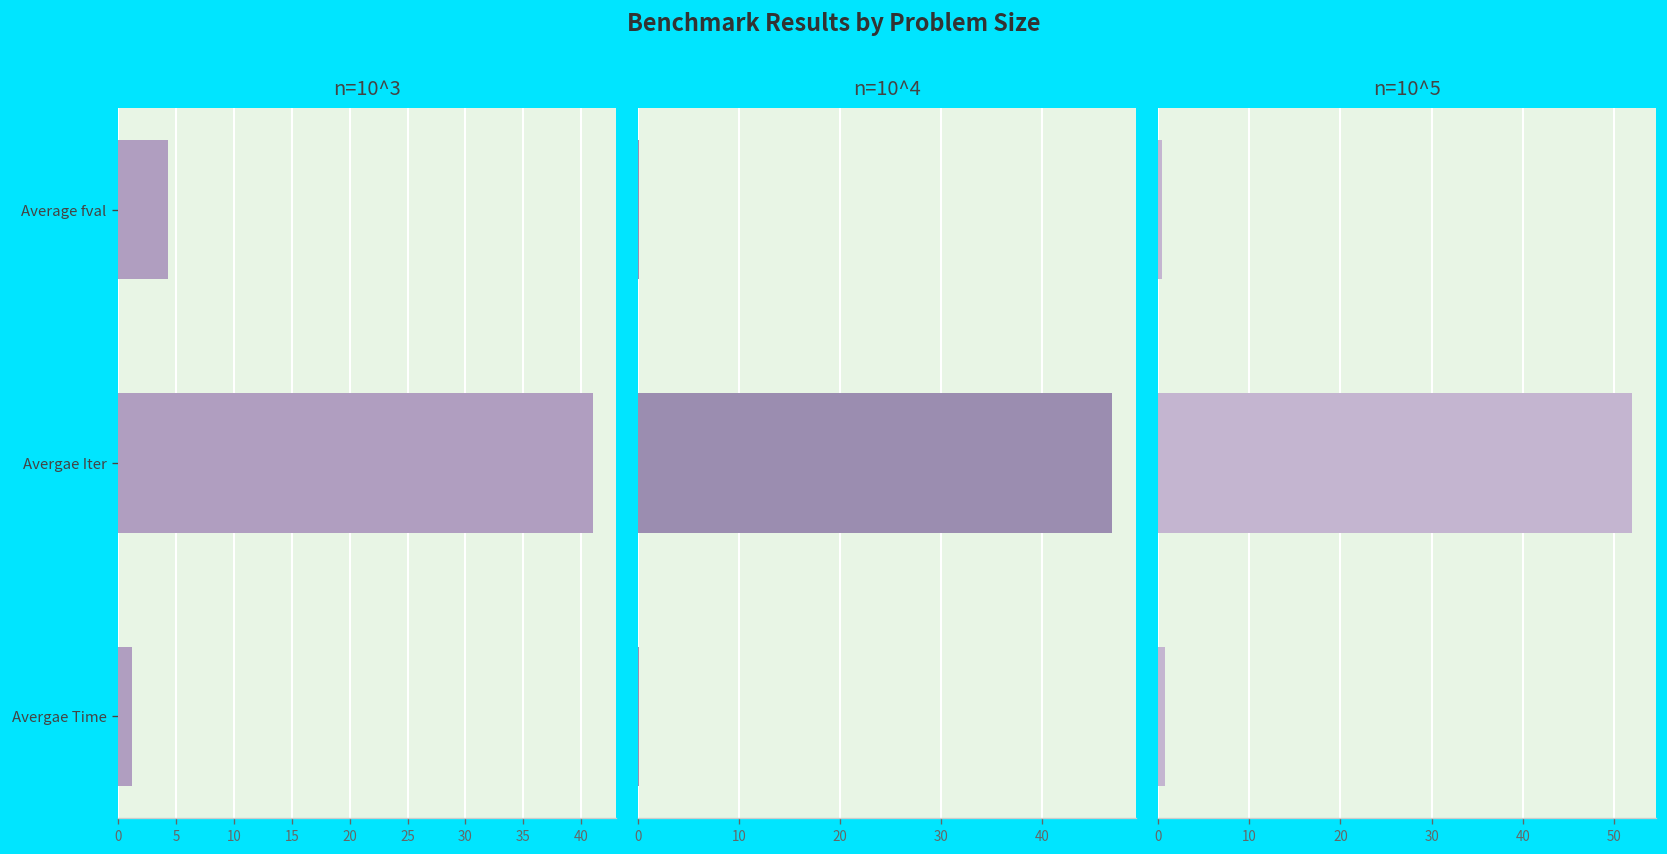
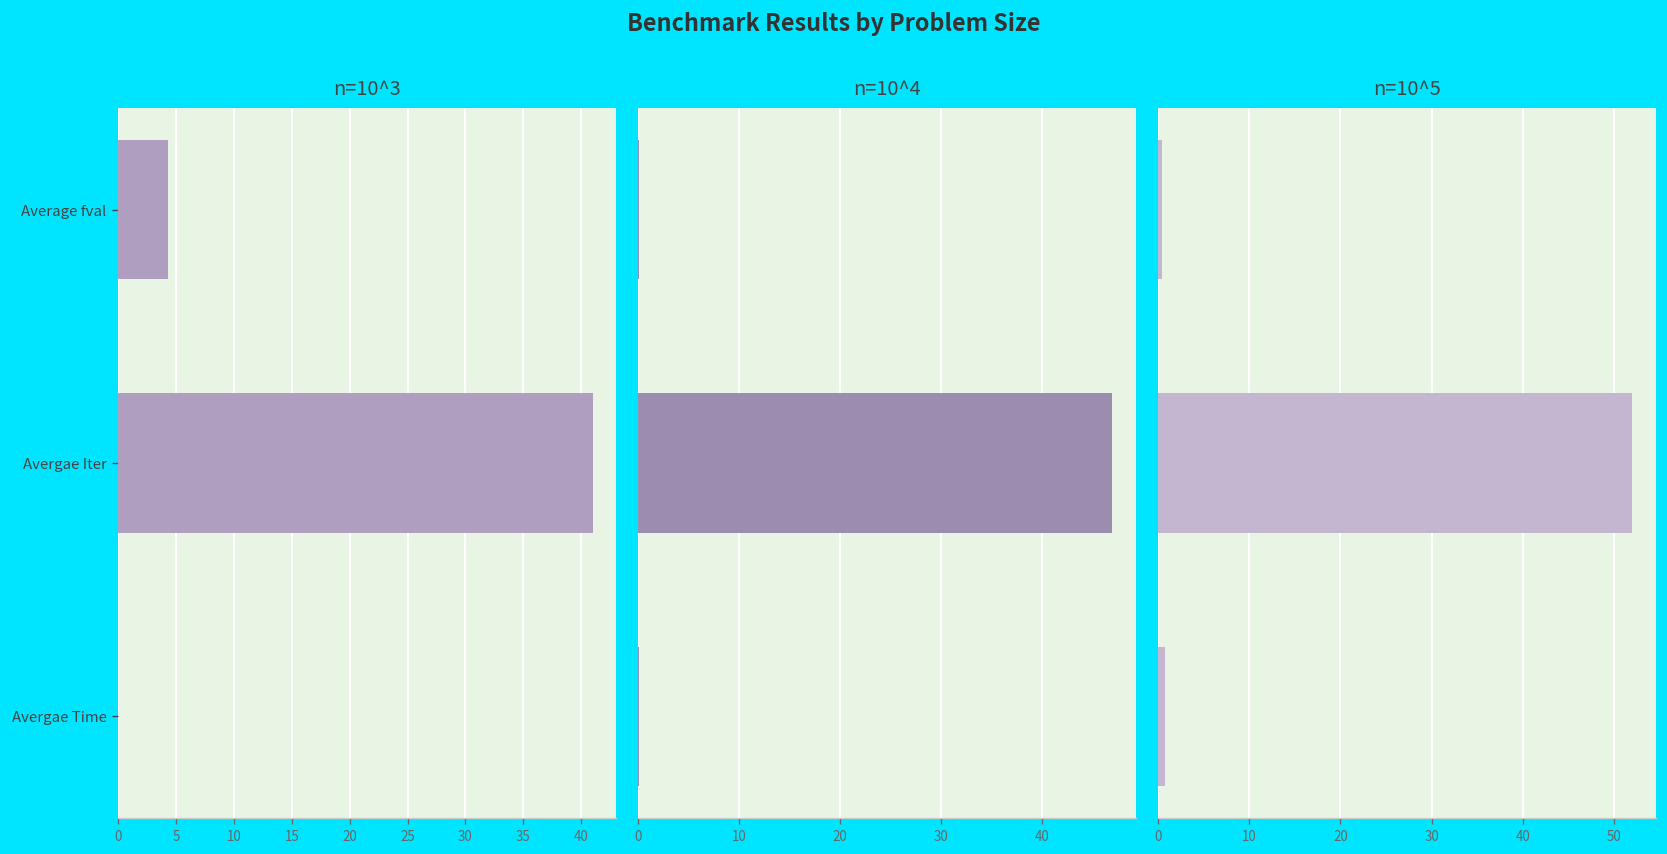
n=10^3, Avergae Time: 1 -> 0
